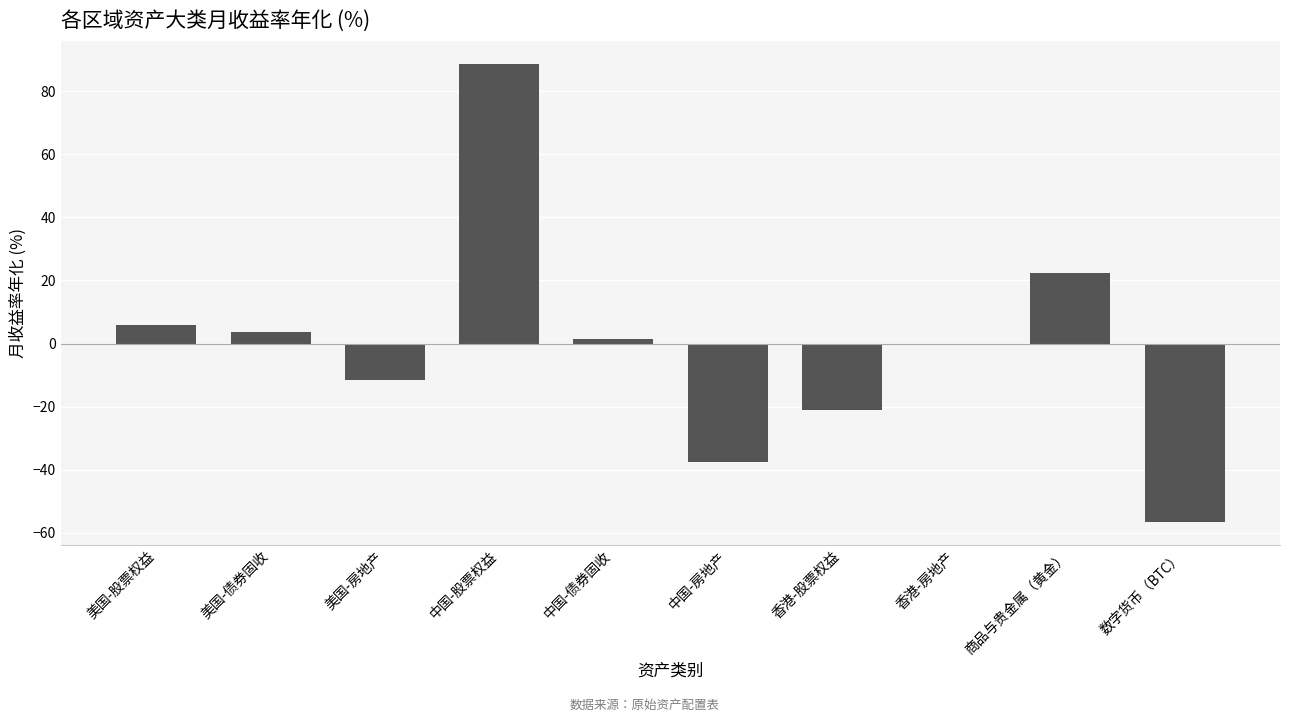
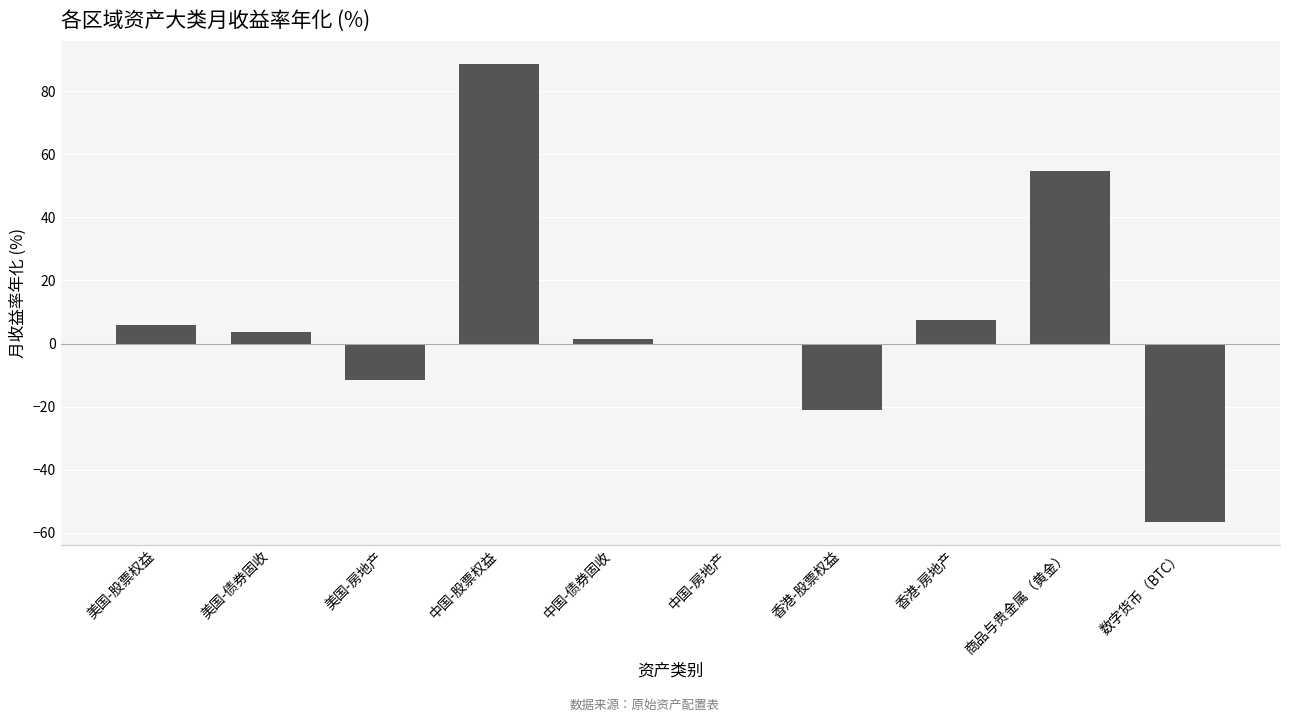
中国-房地产: -37 -> -1
香港-房地产: 0 -> 7
商品与贵金属（黄金）: 22 -> 55
